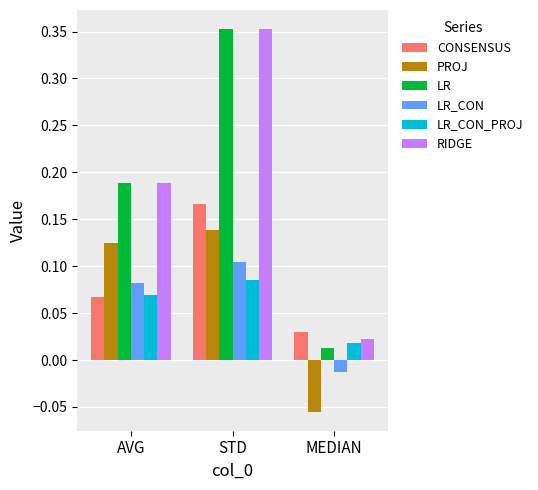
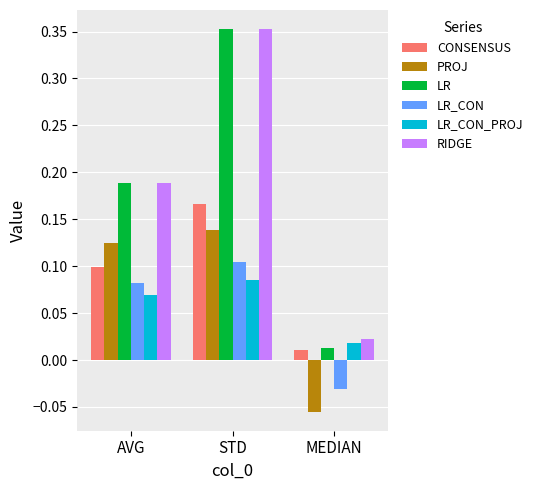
CONSENSUS, AVG: 0.07 -> 0.10
CONSENSUS, MEDIAN: 0.03 -> 0.01
LR_CON, MEDIAN: -0.01 -> -0.03
